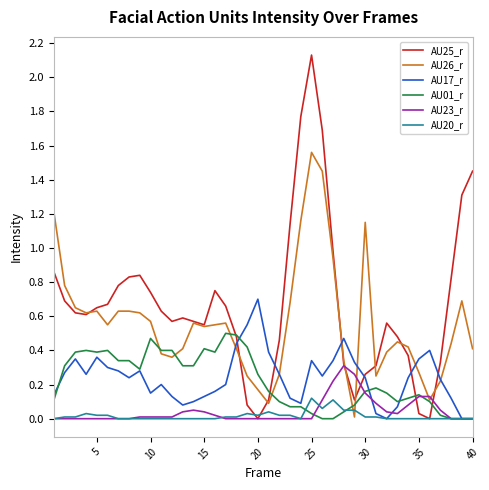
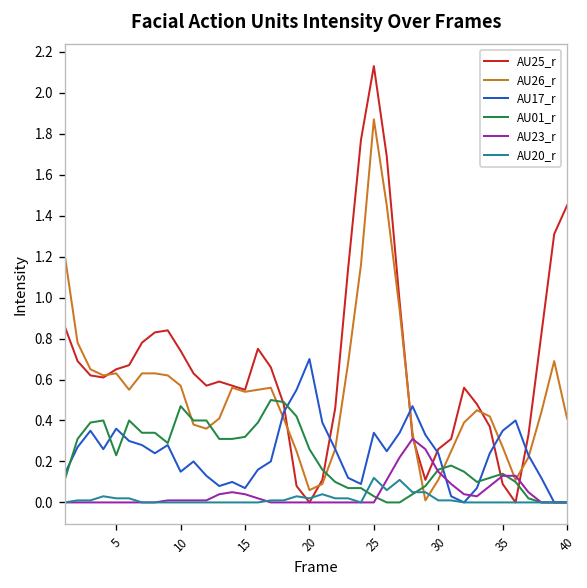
AU01_r, 5: 0.39 -> 0.23
AU17_r, 15: 0.13 -> 0.07
AU01_r, 15: 0.41 -> 0.32
AU26_r, 20: 0.17 -> 0.06
AU26_r, 25: 1.56 -> 1.87
AU26_r, 30: 1.15 -> 0.11
AU25_r, 35: 0.03 -> 0.09
